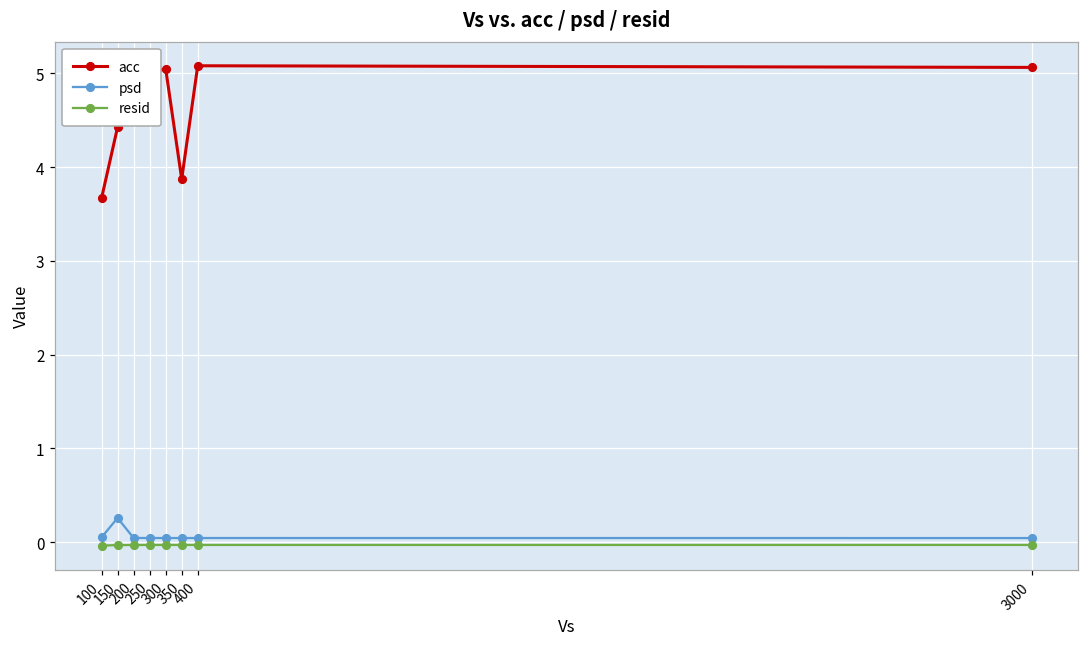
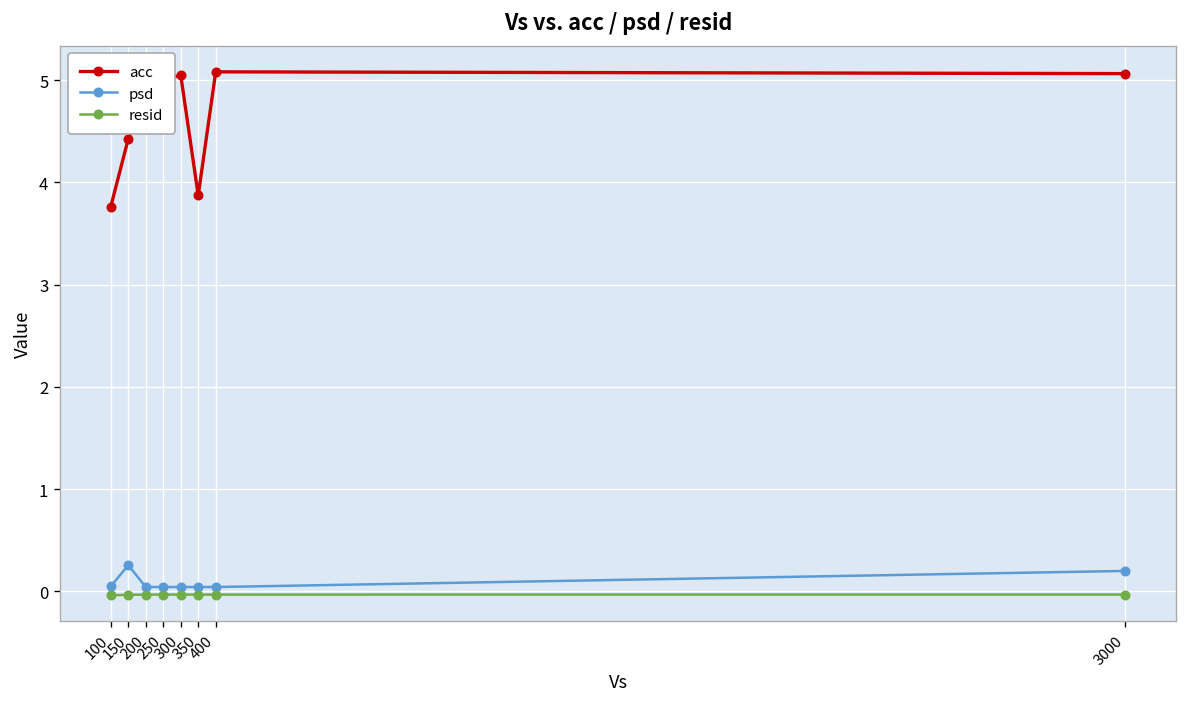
acc, 100: 3.7 -> 3.8
psd, 3000: 0.0 -> 0.2
